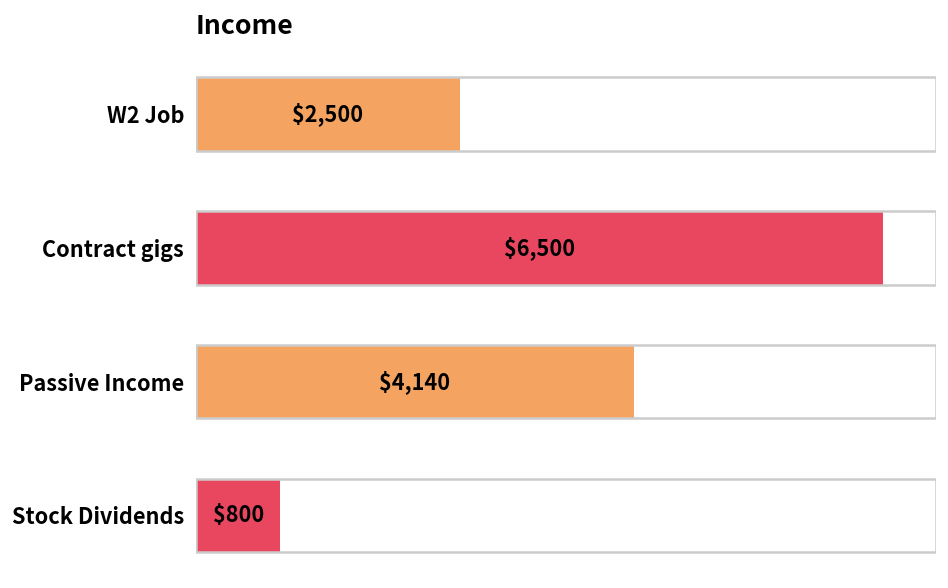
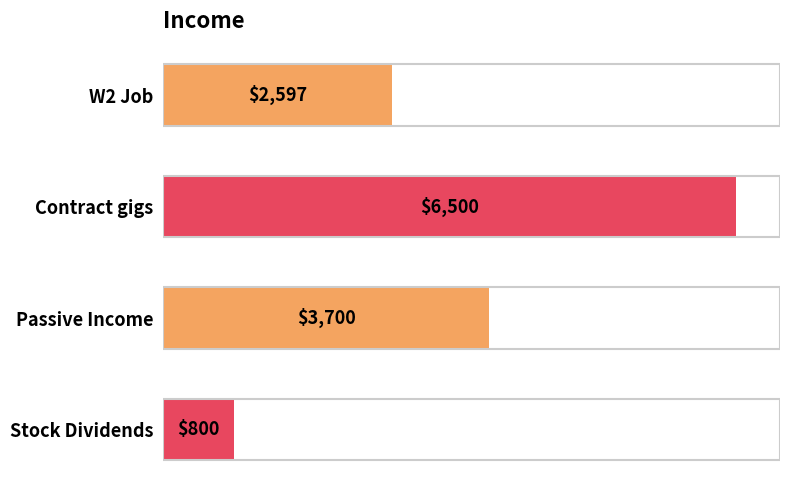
W2 Job: $2,500 -> $2,597
Passive Income: $4,140 -> $3,700
